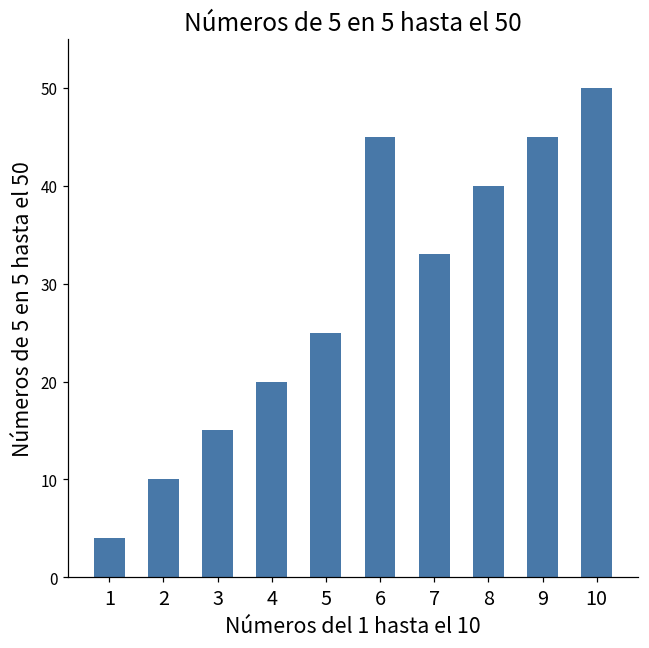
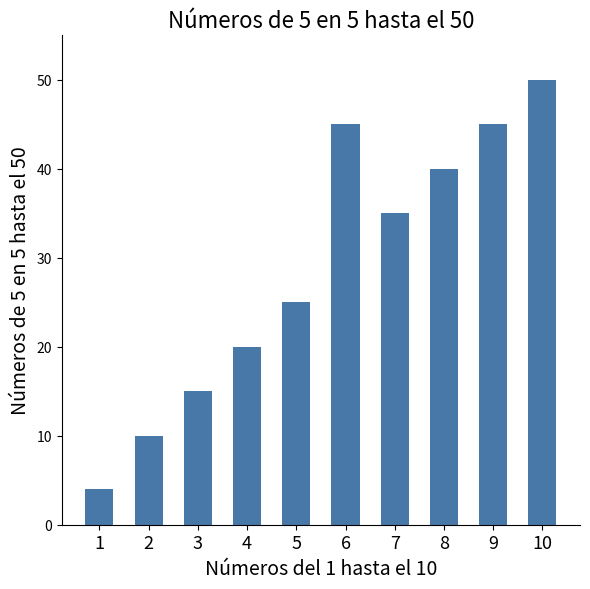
7: 33 -> 35
